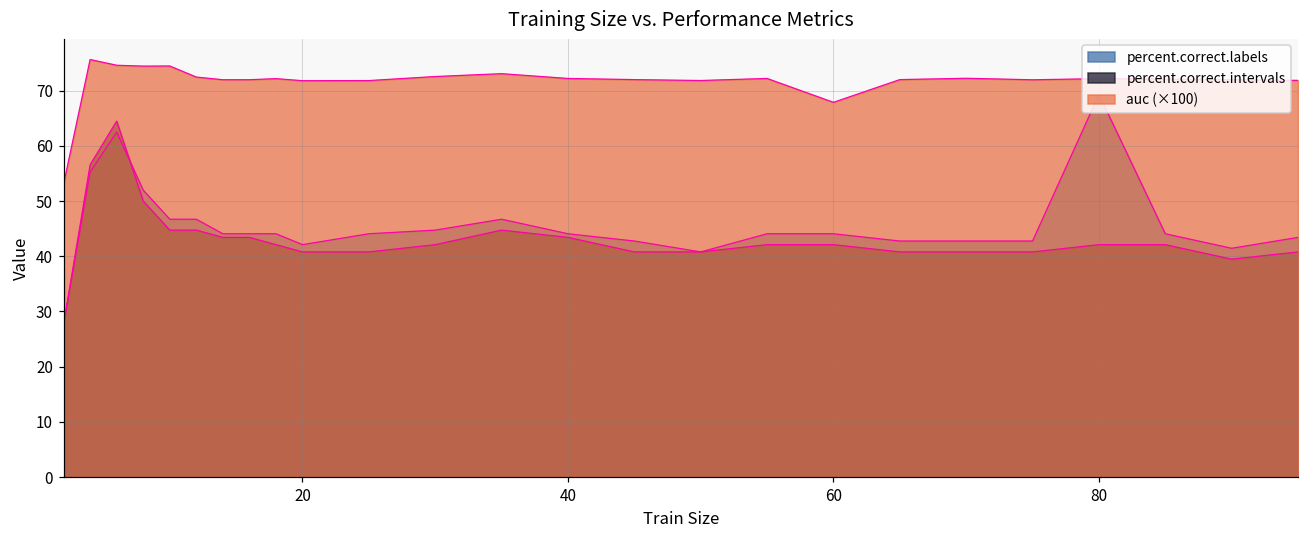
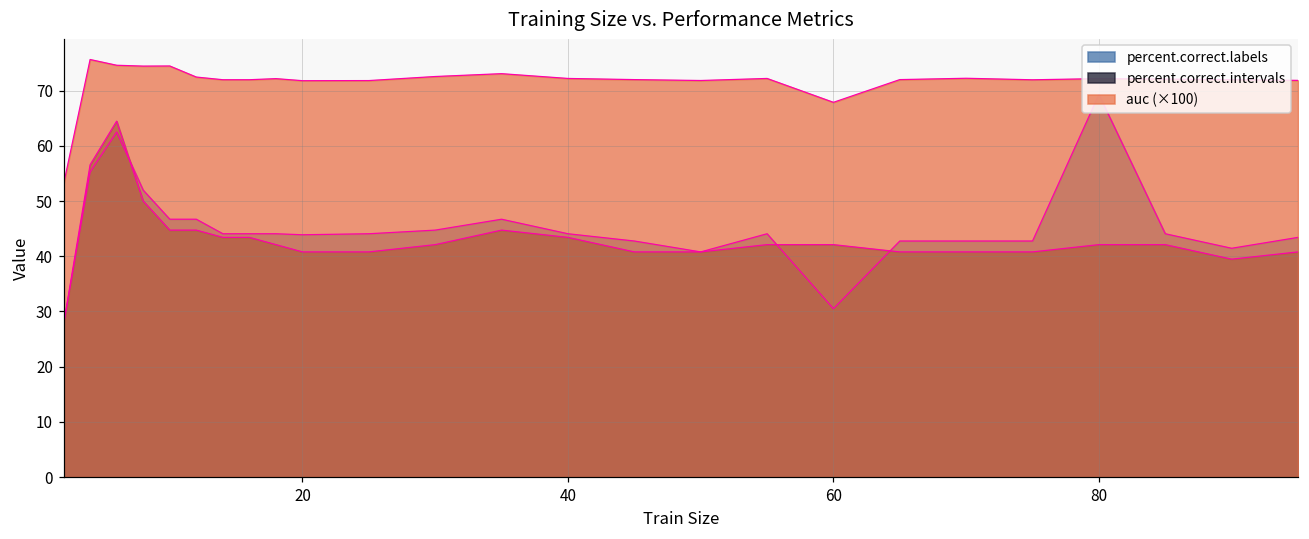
percent.correct.labels, 20: 42 -> 44
percent.correct.labels, 60: 44 -> 31
